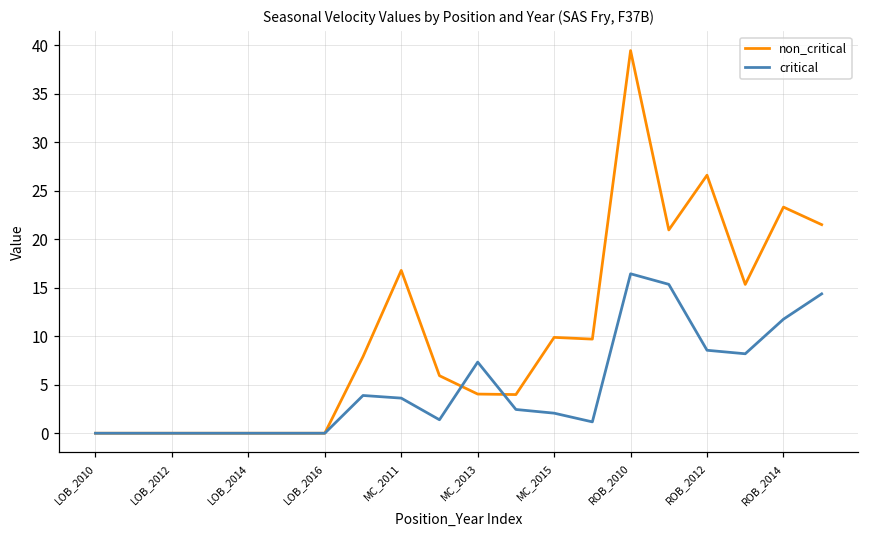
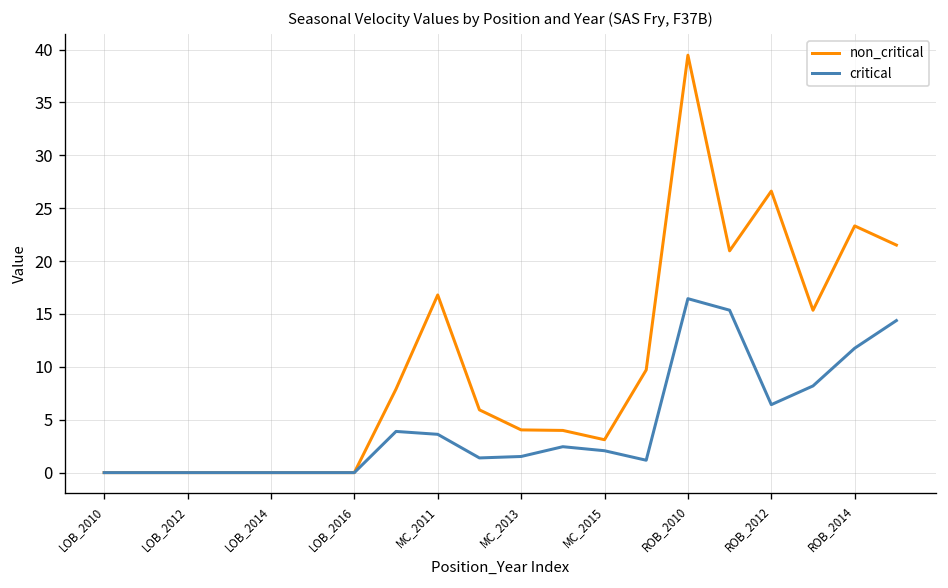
critical, MC_2013: 7 -> 2
non_critical, MC_2015: 10 -> 3
critical, ROB_2012: 9 -> 6
